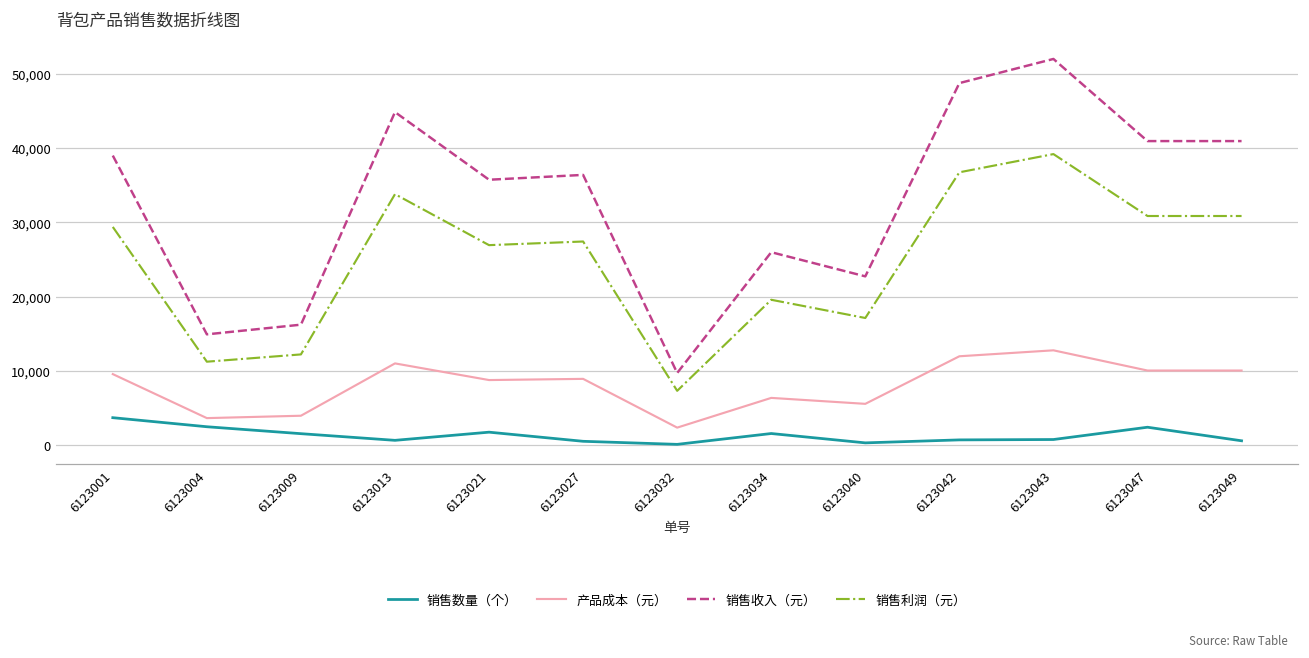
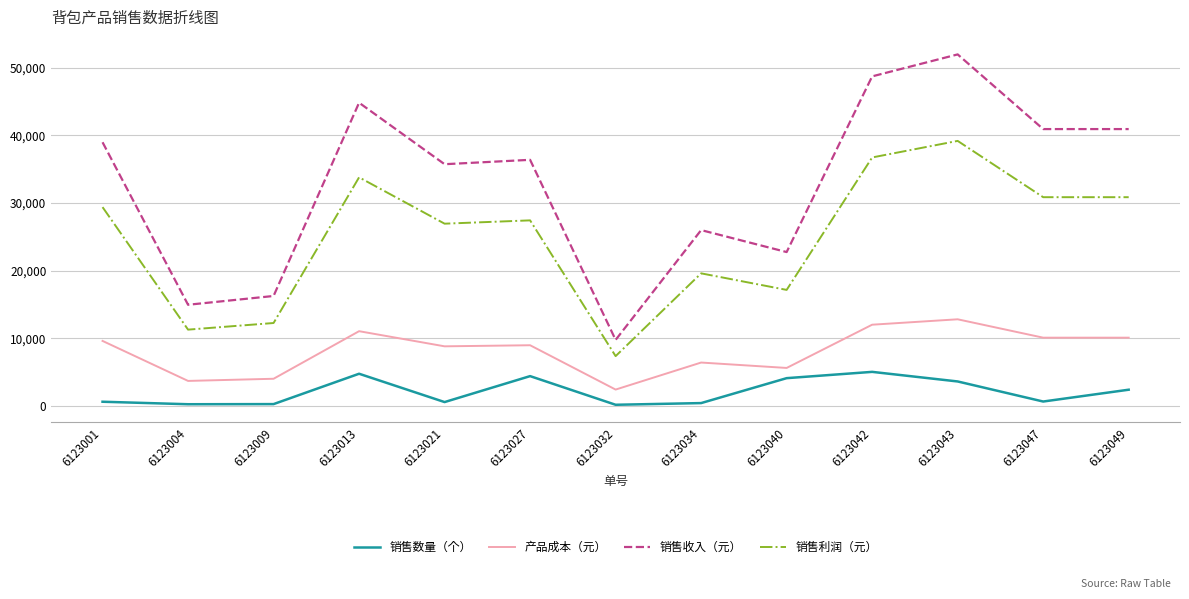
销售数量（个）, 6123001: 4,000 -> 1,000
销售数量（个）, 6123004: 3,000 -> 0
销售数量（个）, 6123009: 2,000 -> 0
销售数量（个）, 6123013: 1,000 -> 5,000
销售数量（个）, 6123021: 2,000 -> 1,000
销售数量（个）, 6123027: 1,000 -> 4,000
销售数量（个）, 6123034: 2,000 -> 0
销售数量（个）, 6123040: 0 -> 4,000
销售数量（个）, 6123042: 1,000 -> 5,000
销售数量（个）, 6123043: 1,000 -> 4,000
销售数量（个）, 6123047: 2,000 -> 1,000
销售数量（个）, 6123049: 1,000 -> 2,000
